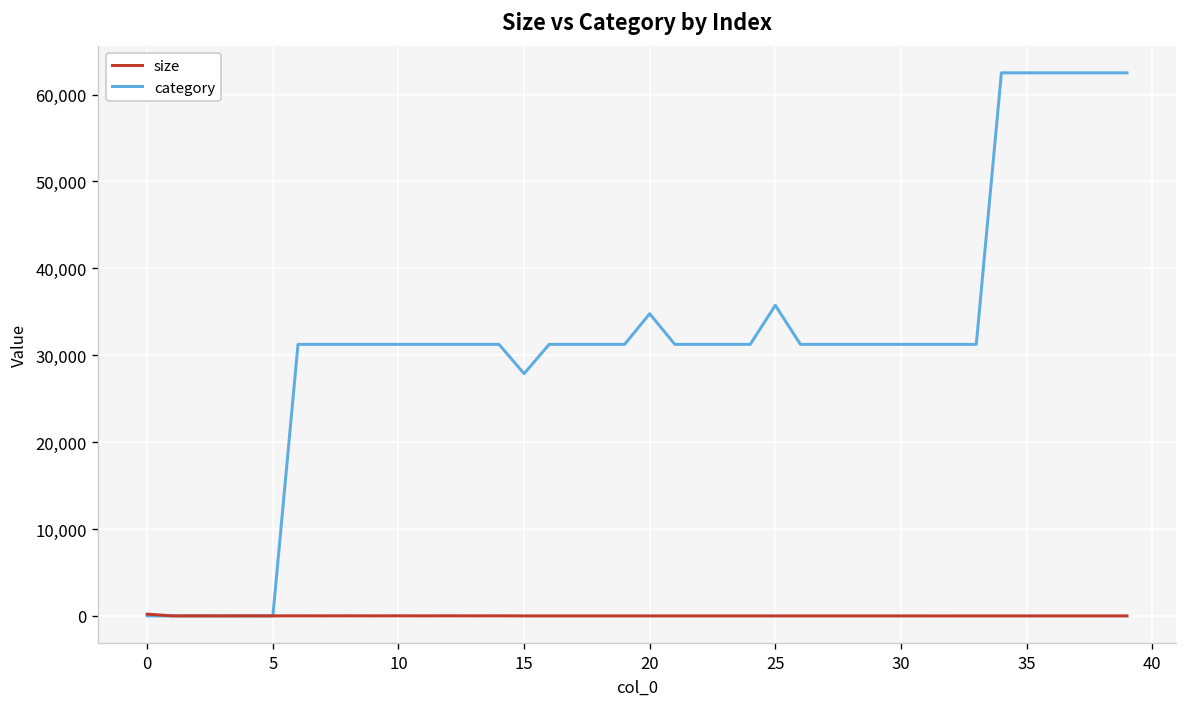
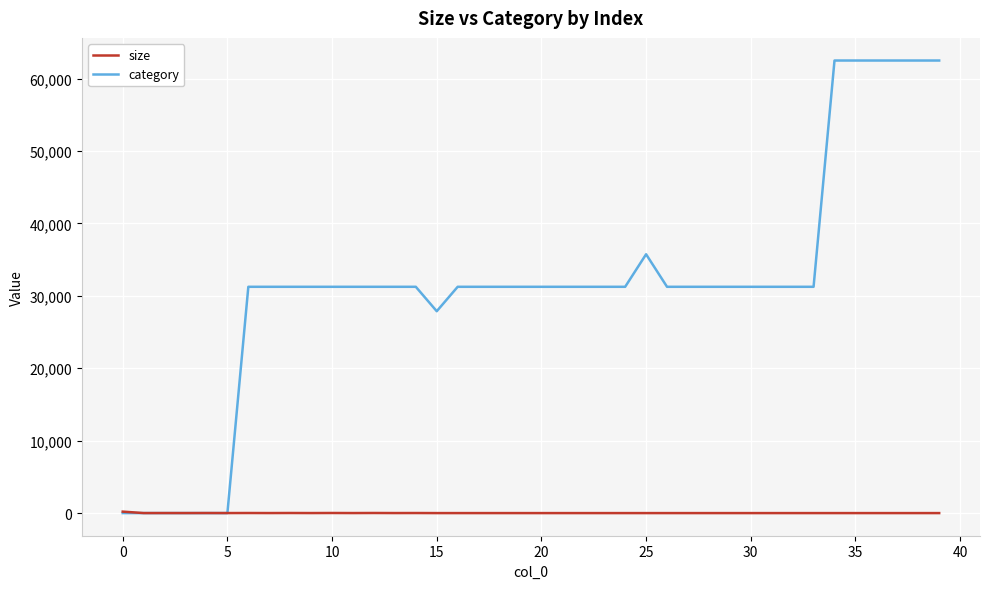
category, 20: 35,000 -> 31,000
